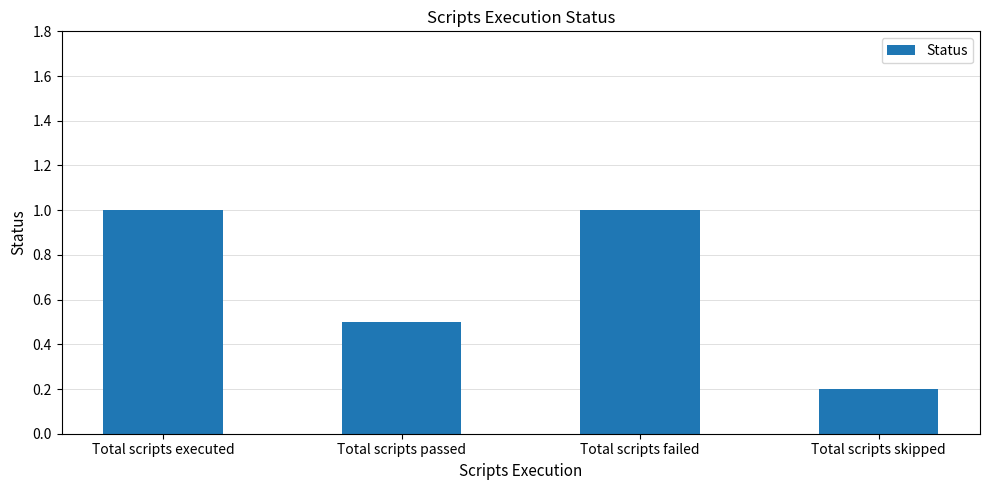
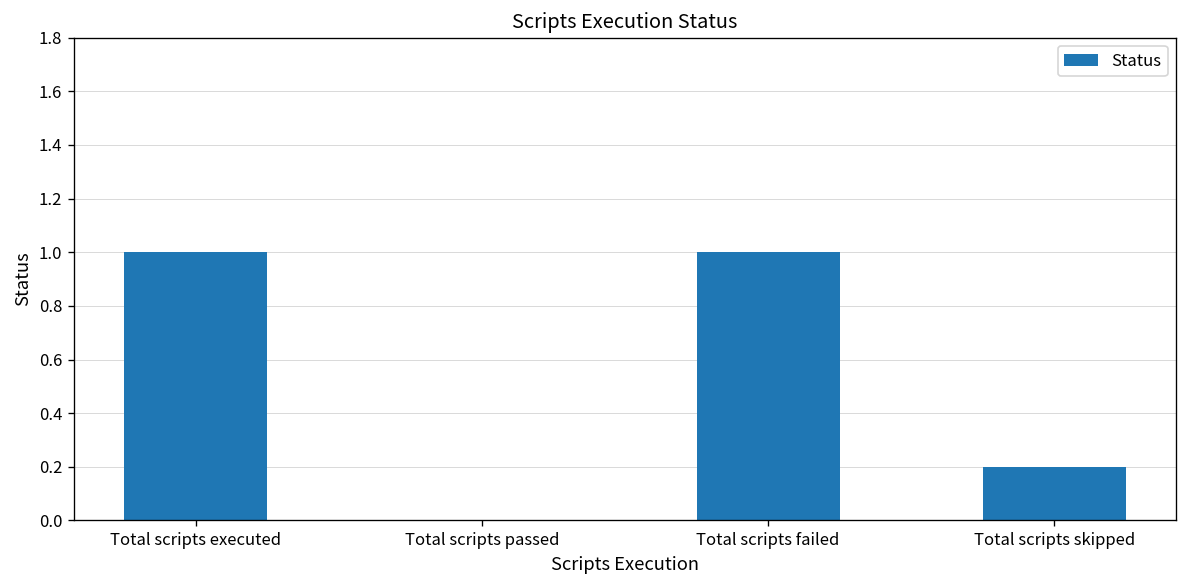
Total scripts passed: 0.5 -> 0.0
